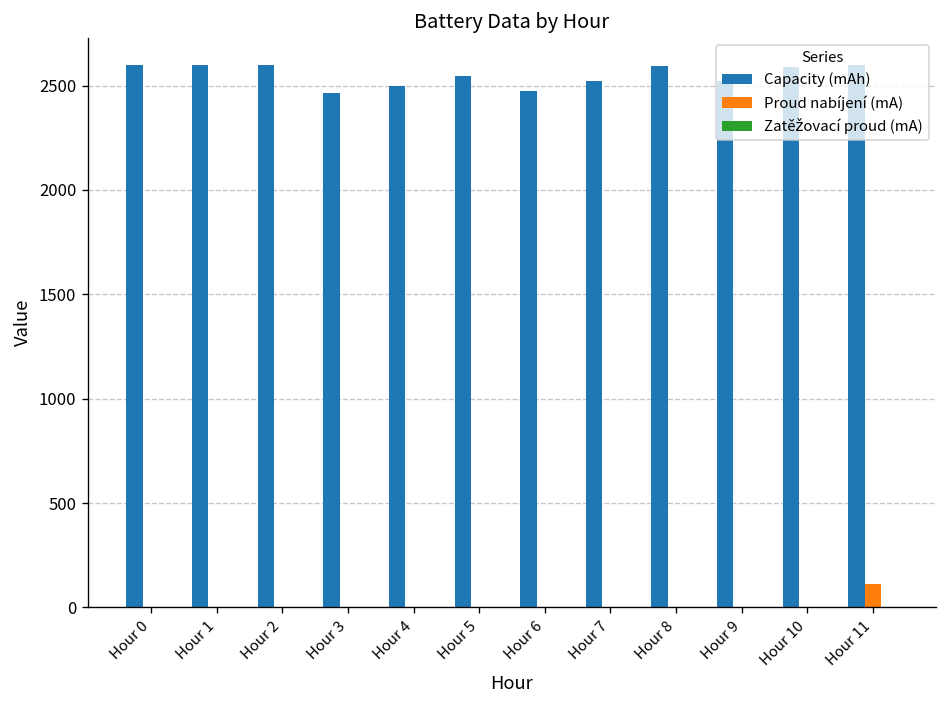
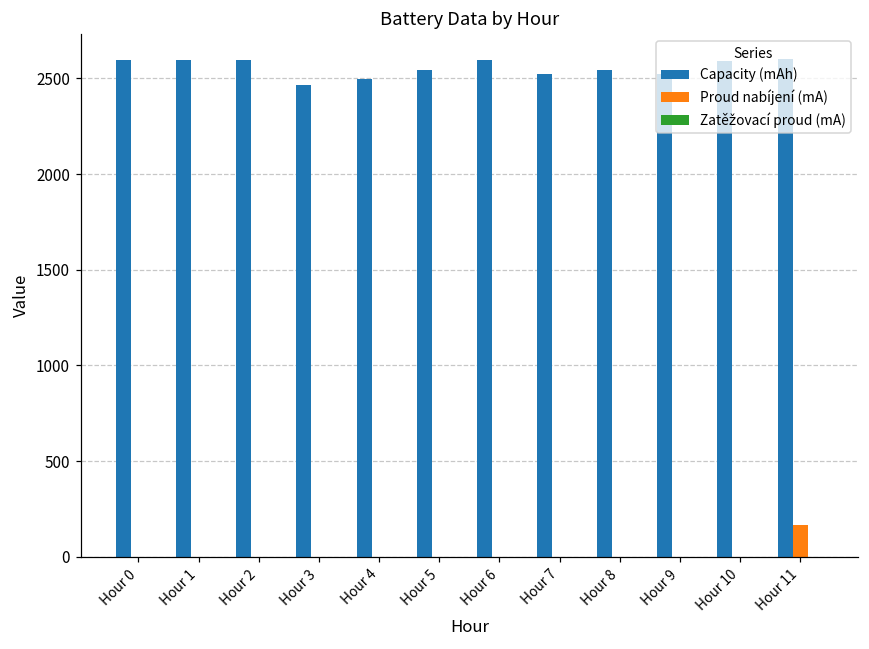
Capacity (mAh), Hour 6: 2470 -> 2590
Capacity (mAh), Hour 8: 2590 -> 2540
Proud nabíjení (mA), Hour 11: 110 -> 170
